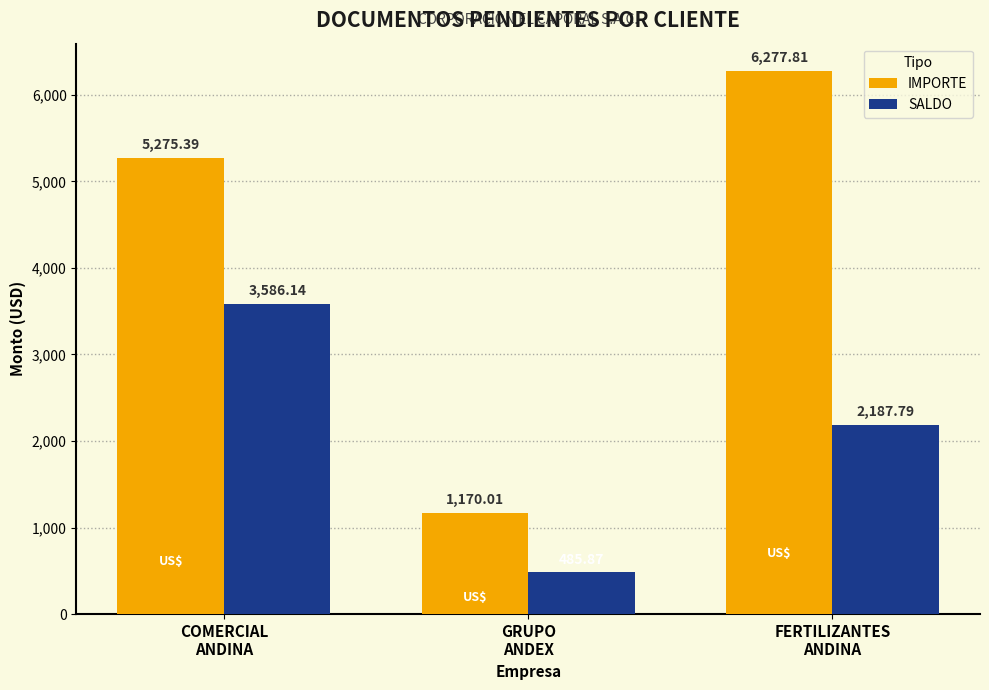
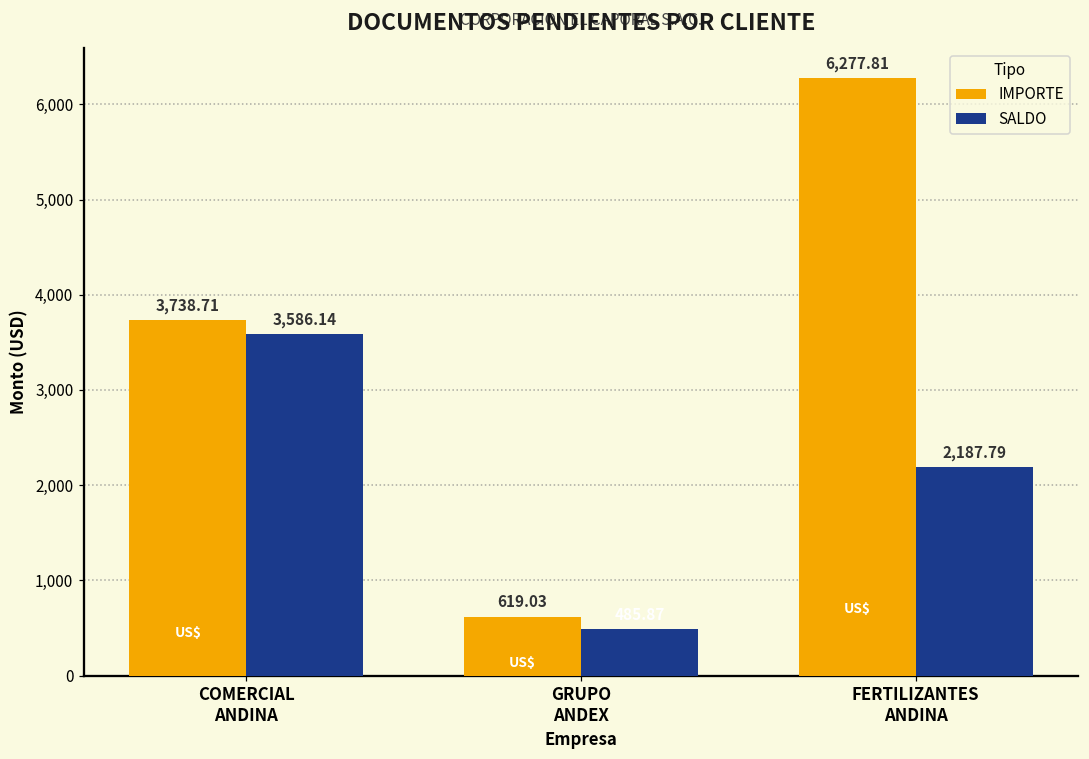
IMPORTE, COMERCIAL ANDINA: 5,275.39 -> 3,738.71
IMPORTE, GRUPO ANDEX: 1,170.01 -> 619.03
